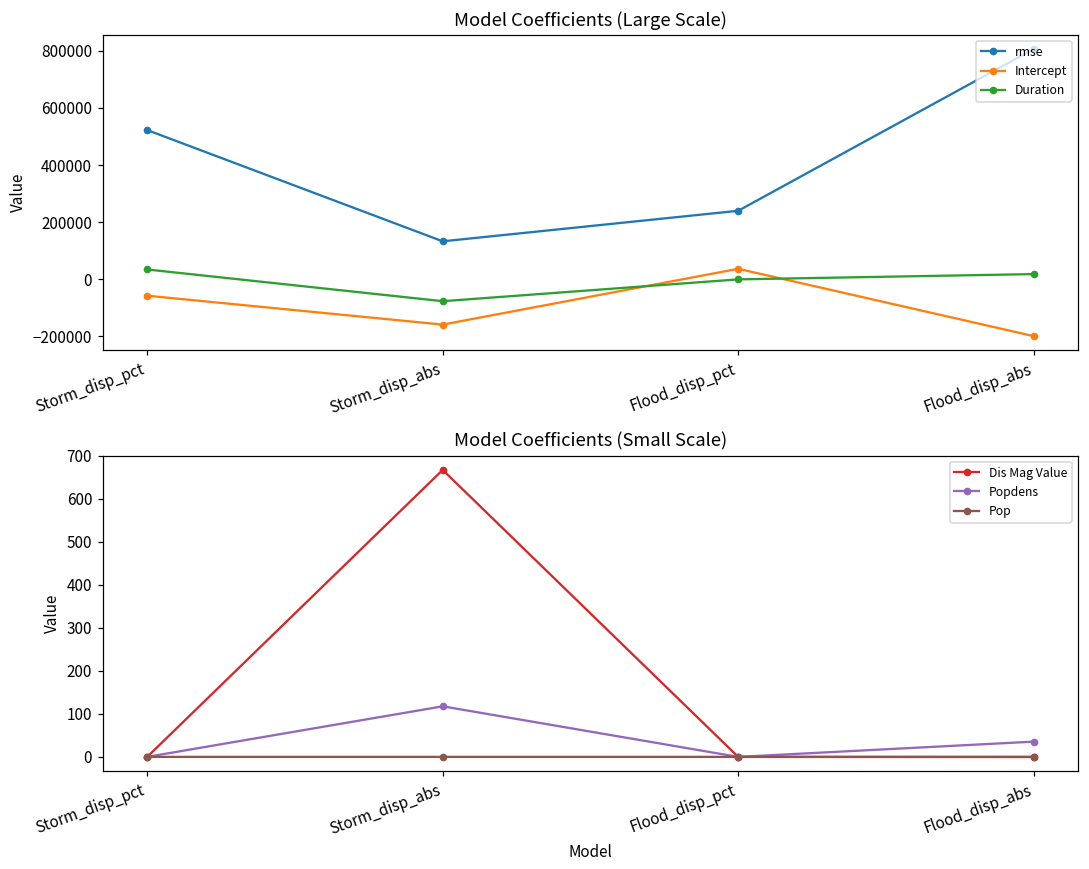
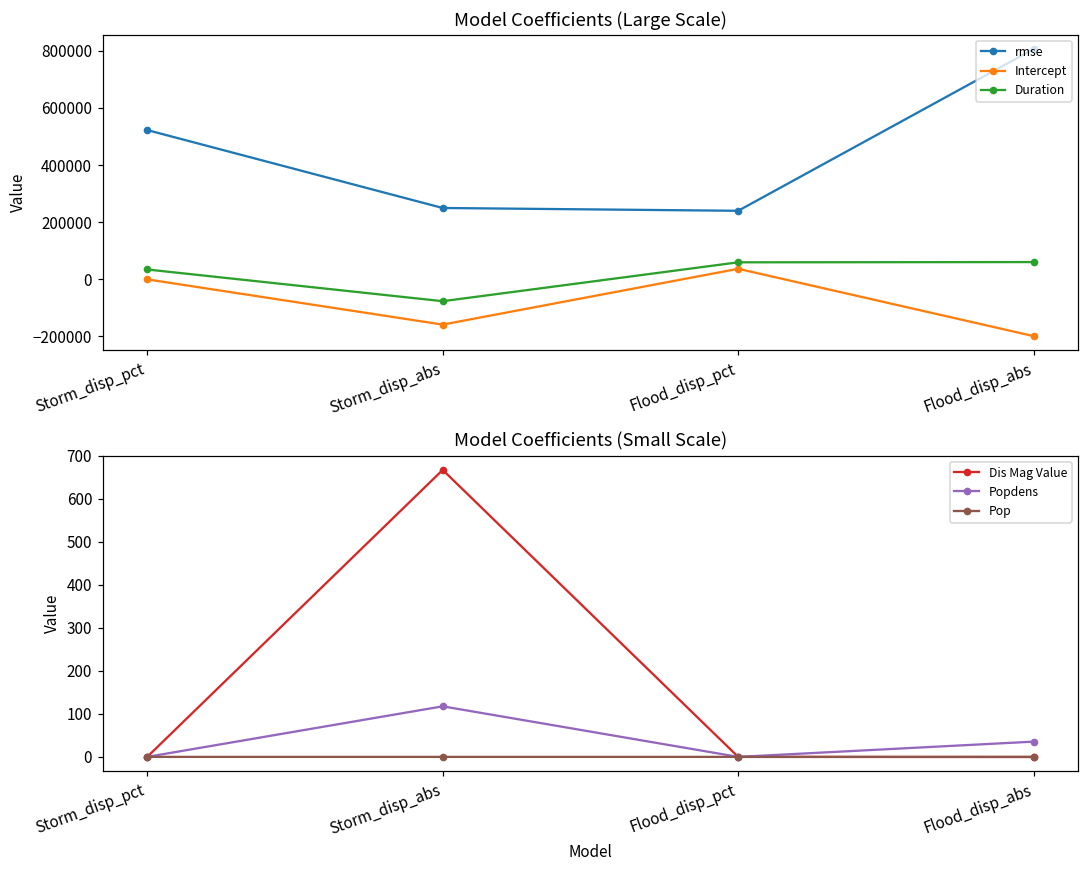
Model Coefficients (Large Scale), Intercept, Storm_disp_pct: -60000 -> 0
Model Coefficients (Large Scale), rmse, Storm_disp_abs: 130000 -> 250000
Model Coefficients (Large Scale), Duration, Flood_disp_pct: 0 -> 60000
Model Coefficients (Large Scale), Duration, Flood_disp_abs: 20000 -> 60000
